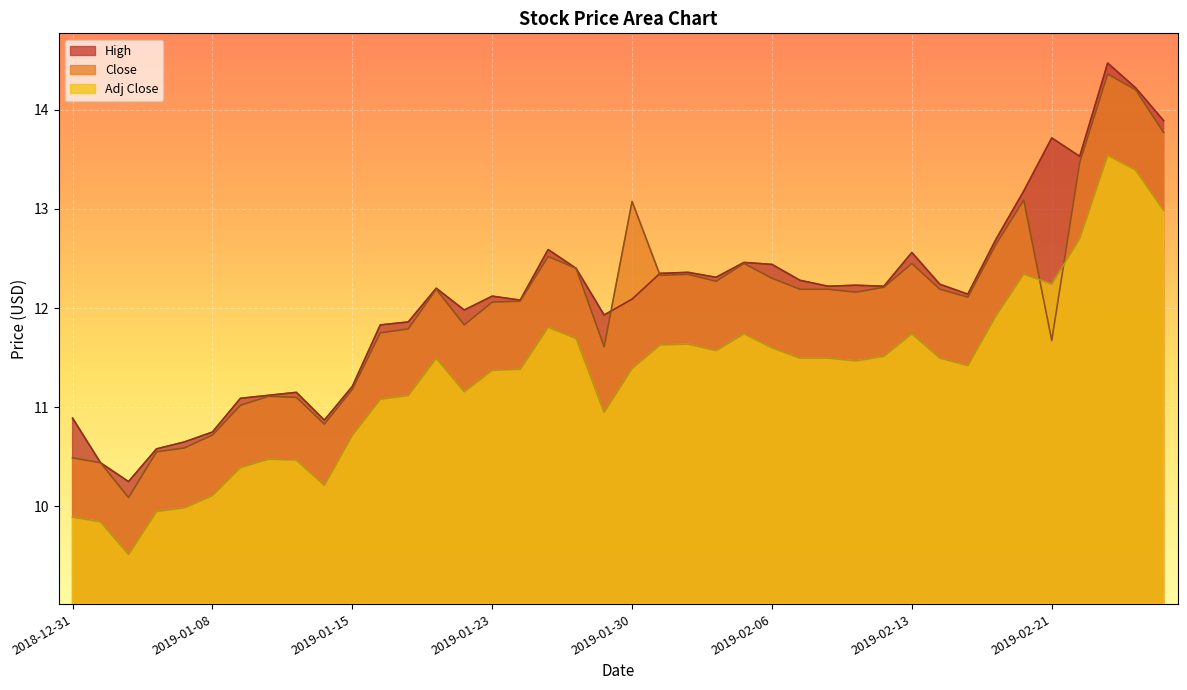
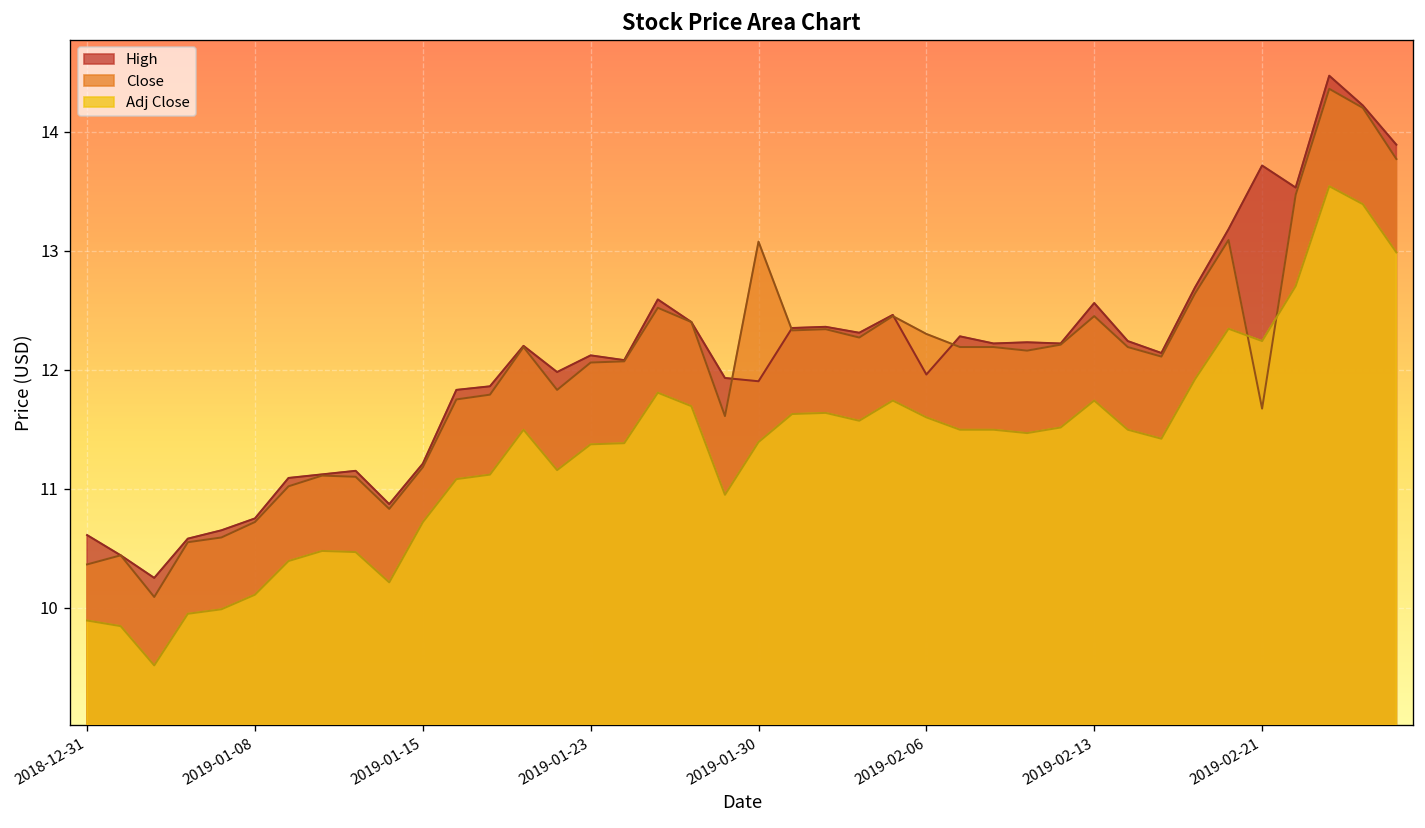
High, 2018-12-31: 10.9 -> 10.6
Close, 2018-12-31: 10.5 -> 10.4
High, 2019-01-30: 12.1 -> 11.9
High, 2019-02-06: 12.4 -> 12.0
